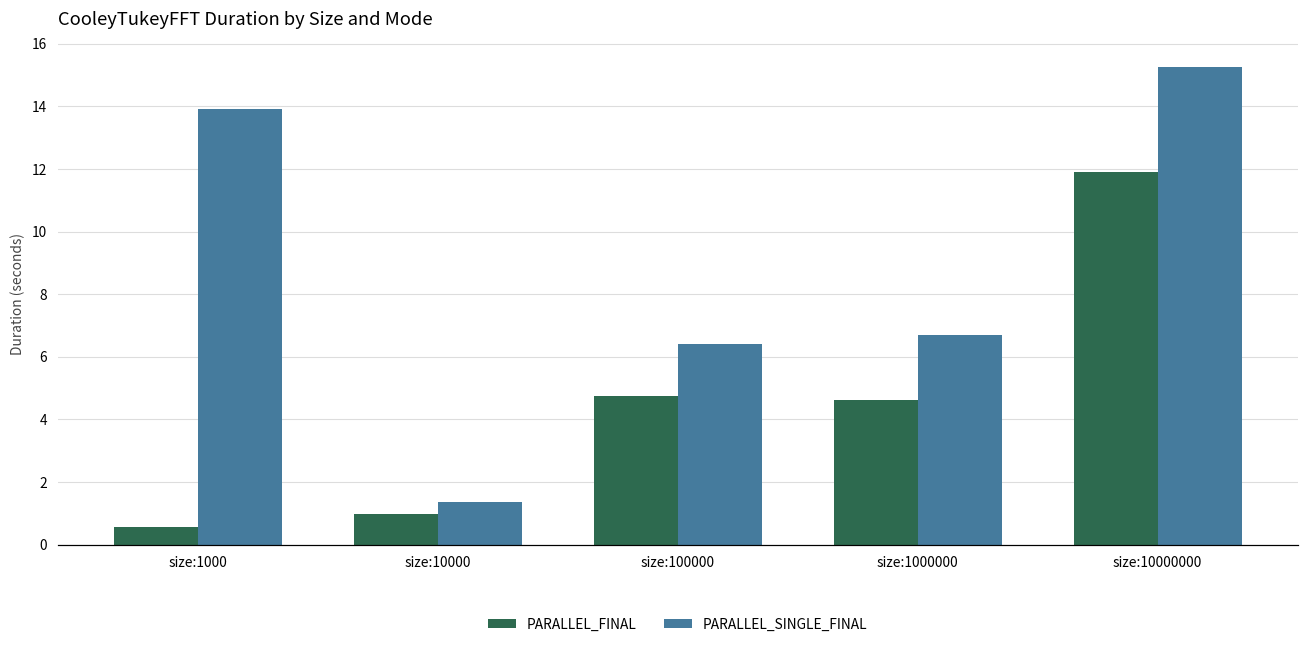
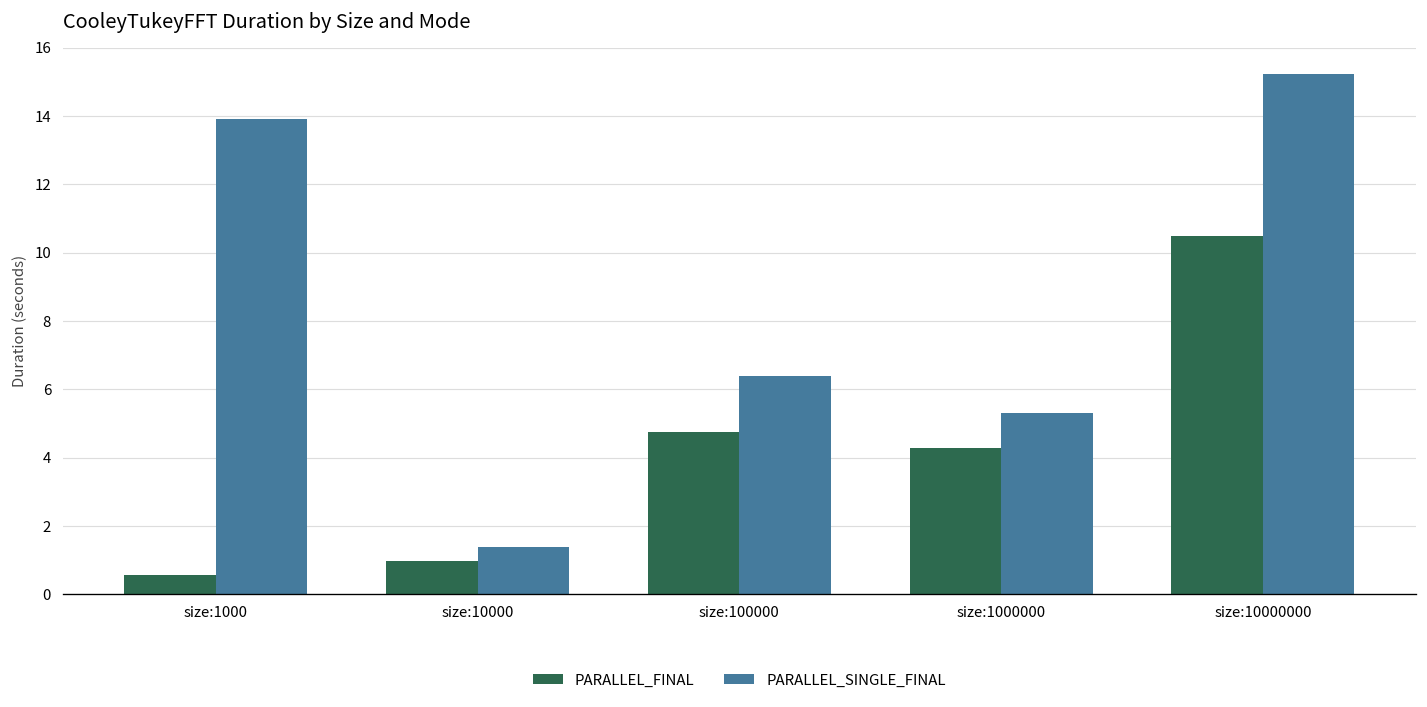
PARALLEL_FINAL, size:1000000: 4.6 -> 4.3
PARALLEL_SINGLE_FINAL, size:1000000: 6.7 -> 5.3
PARALLEL_FINAL, size:10000000: 11.9 -> 10.5
